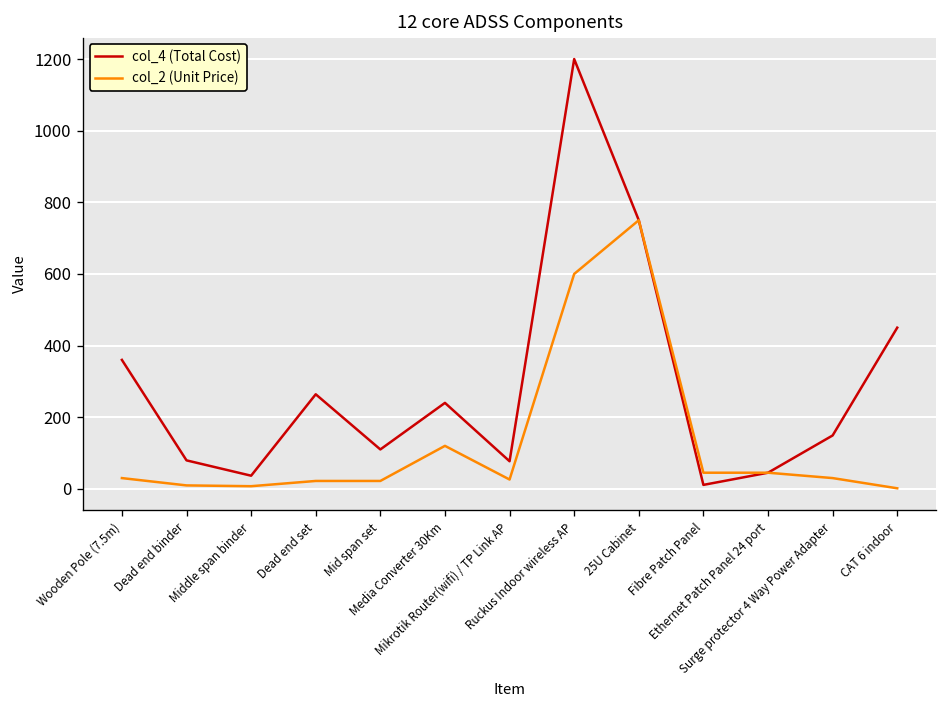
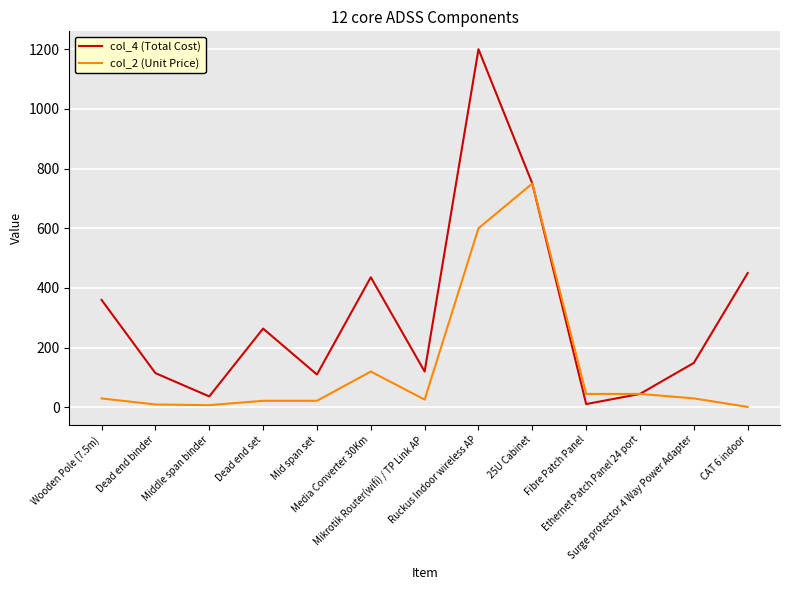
col_4 (Total Cost), Dead end binder: 80 -> 110
col_4 (Total Cost), Media Converter 30Km: 240 -> 440
col_4 (Total Cost), Mikrotik Router(wifi) / TP Link AP: 80 -> 120
